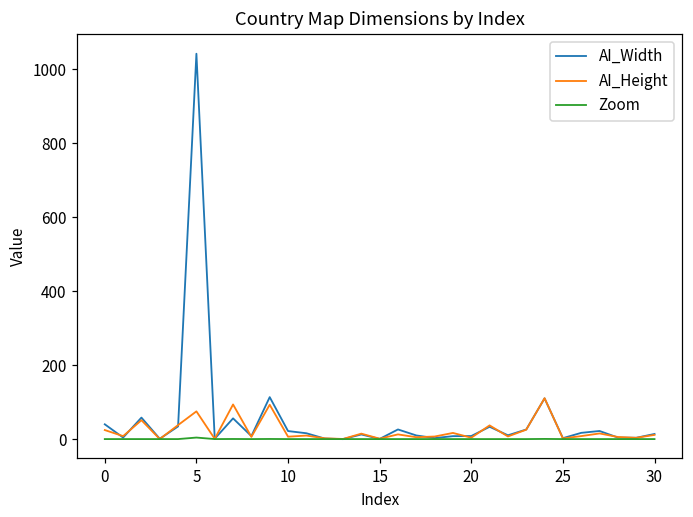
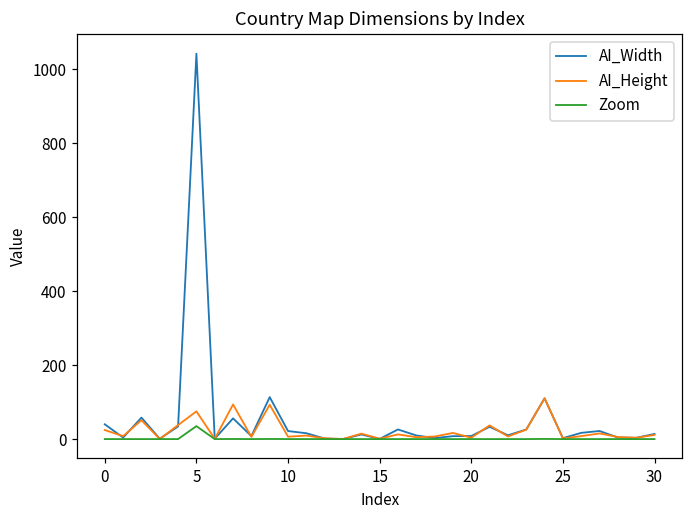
Zoom, 5: 0 -> 40
